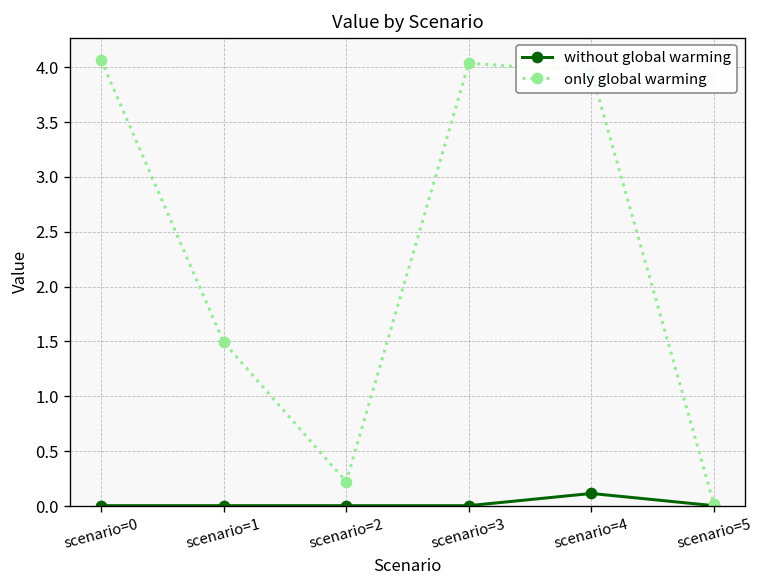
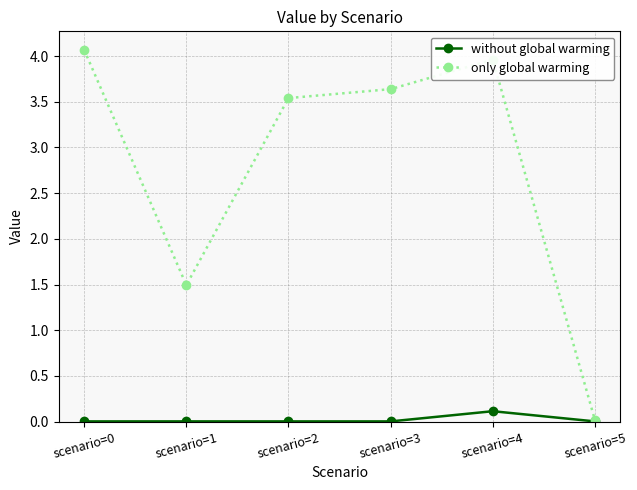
only global warming, scenario=2: 0.2 -> 3.5
only global warming, scenario=3: 4.0 -> 3.6
